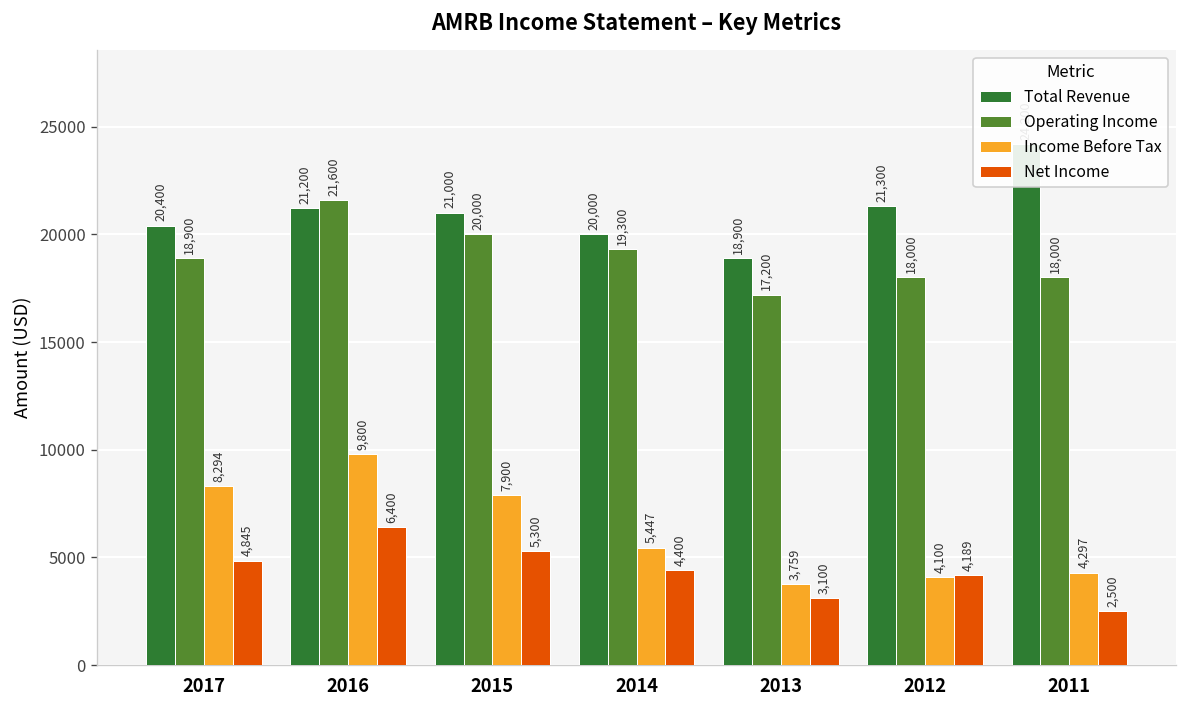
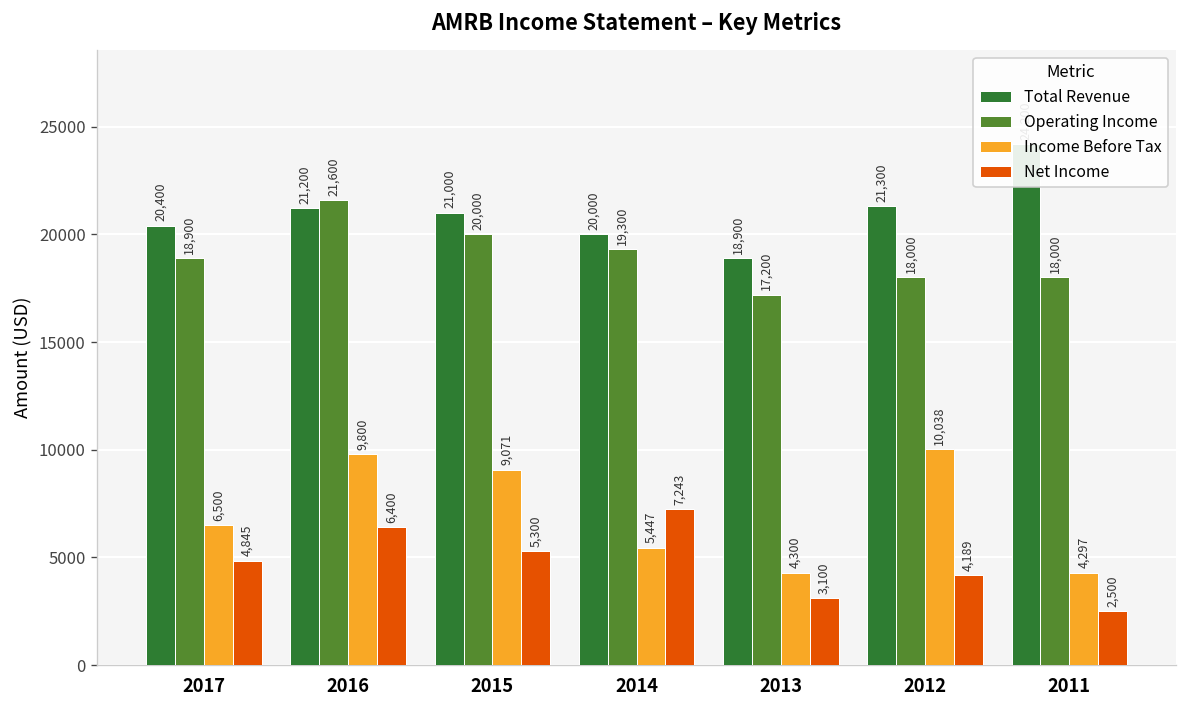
Income Before Tax, 2017: 8,294 -> 6,500
Income Before Tax, 2015: 7,900 -> 9,071
Net Income, 2014: 4,400 -> 7,243
Income Before Tax, 2013: 3,759 -> 4,300
Income Before Tax, 2012: 4,100 -> 10,038
